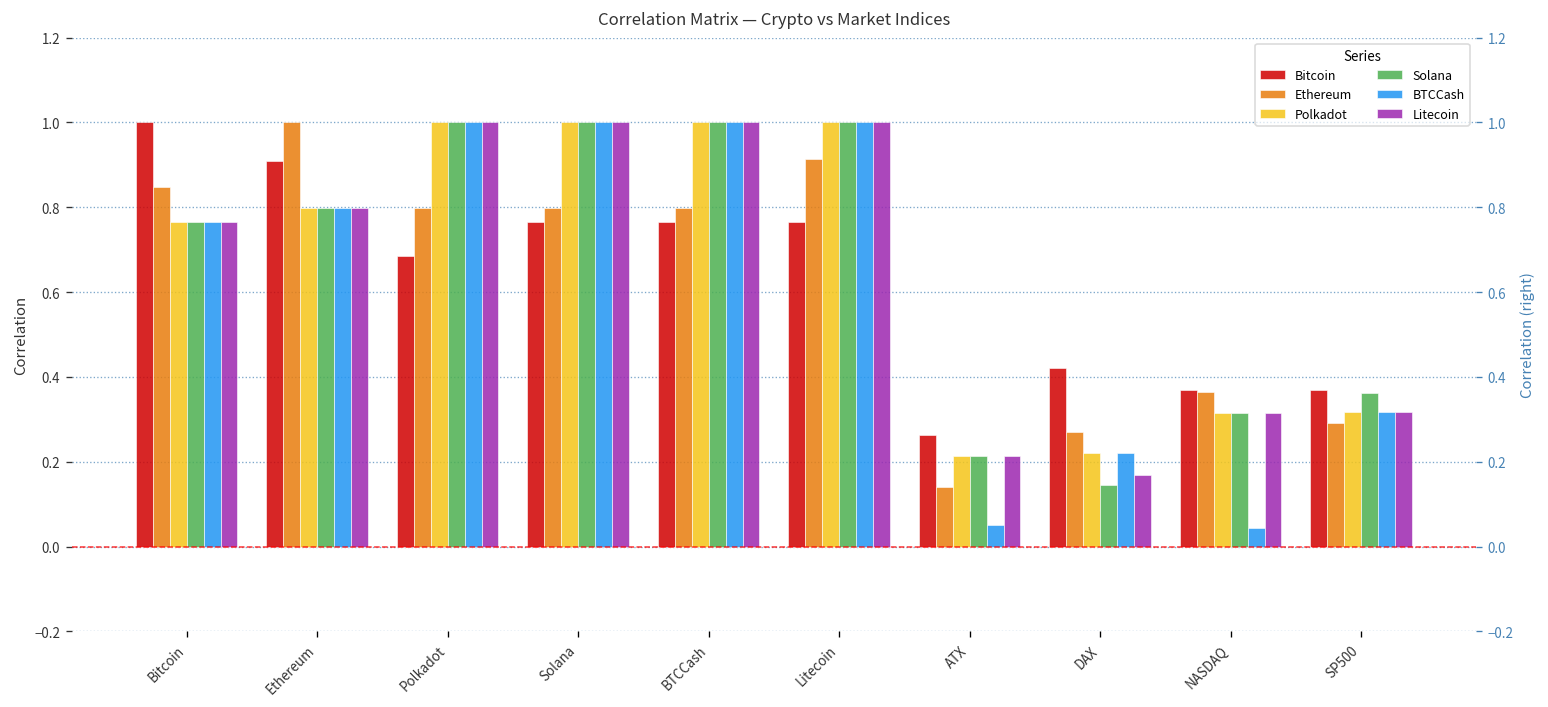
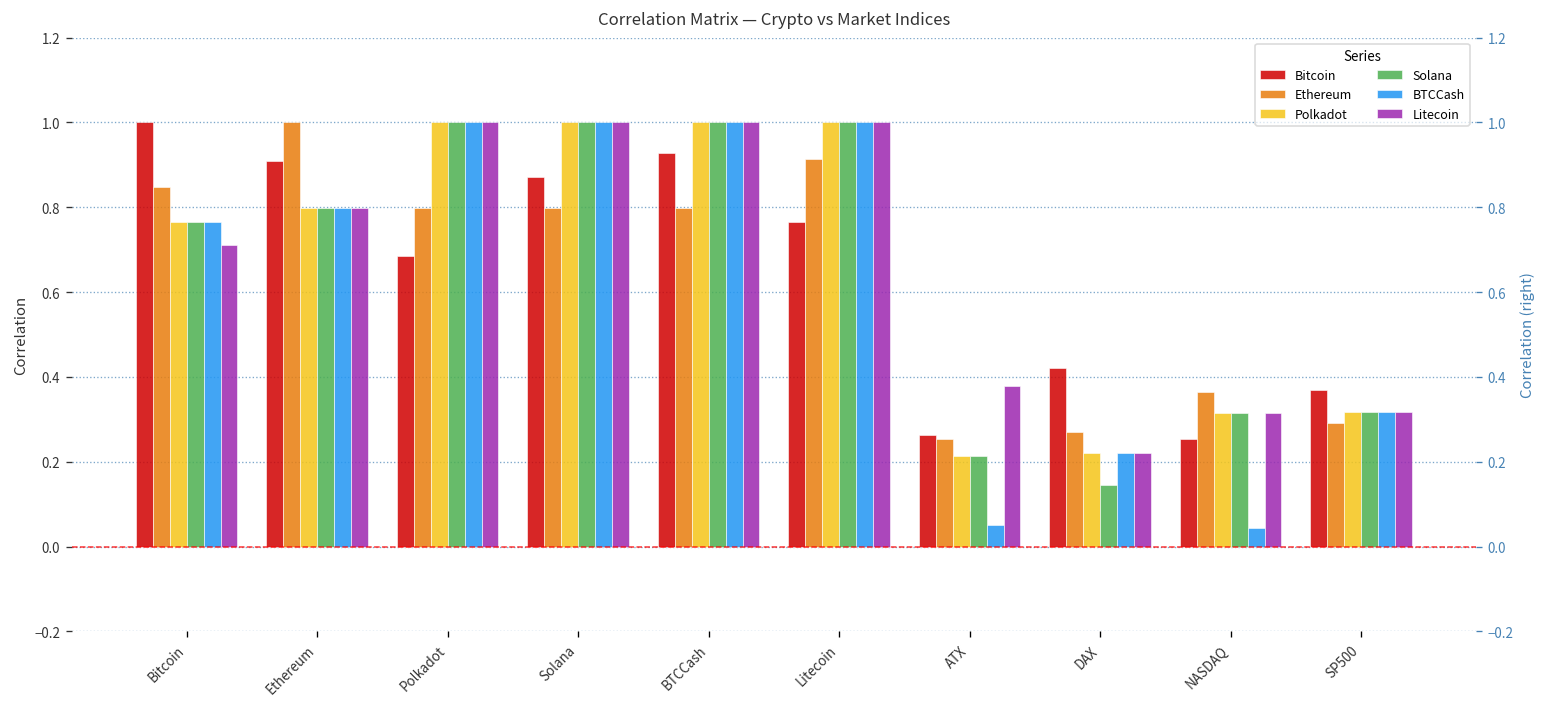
Litecoin, Bitcoin: 0.77 -> 0.71
Bitcoin, Solana: 0.77 -> 0.87
Bitcoin, BTCCash: 0.77 -> 0.93
Ethereum, ATX: 0.14 -> 0.25
Litecoin, ATX: 0.21 -> 0.38
Litecoin, DAX: 0.17 -> 0.22
Bitcoin, NASDAQ: 0.37 -> 0.25
Solana, SP500: 0.36 -> 0.32
